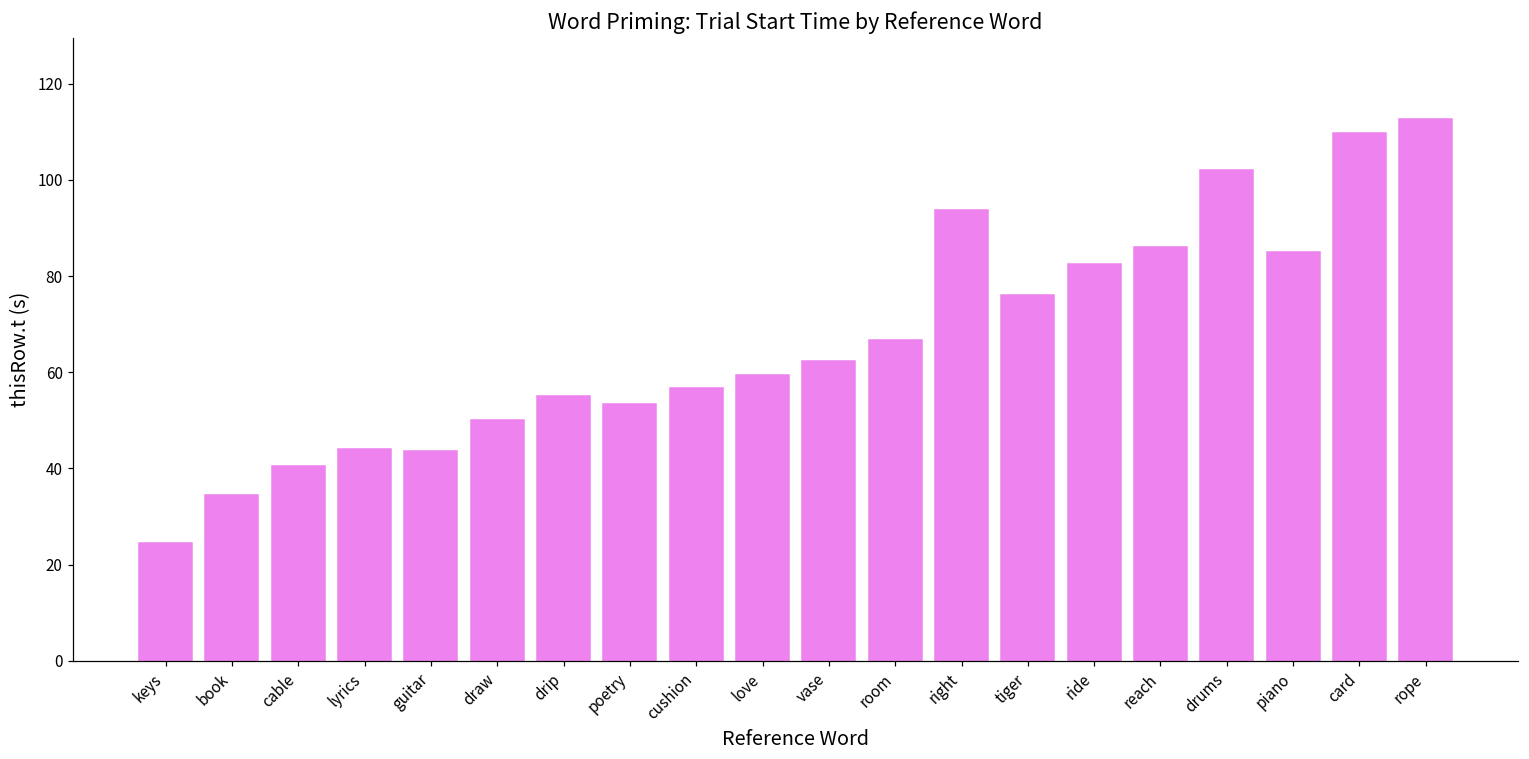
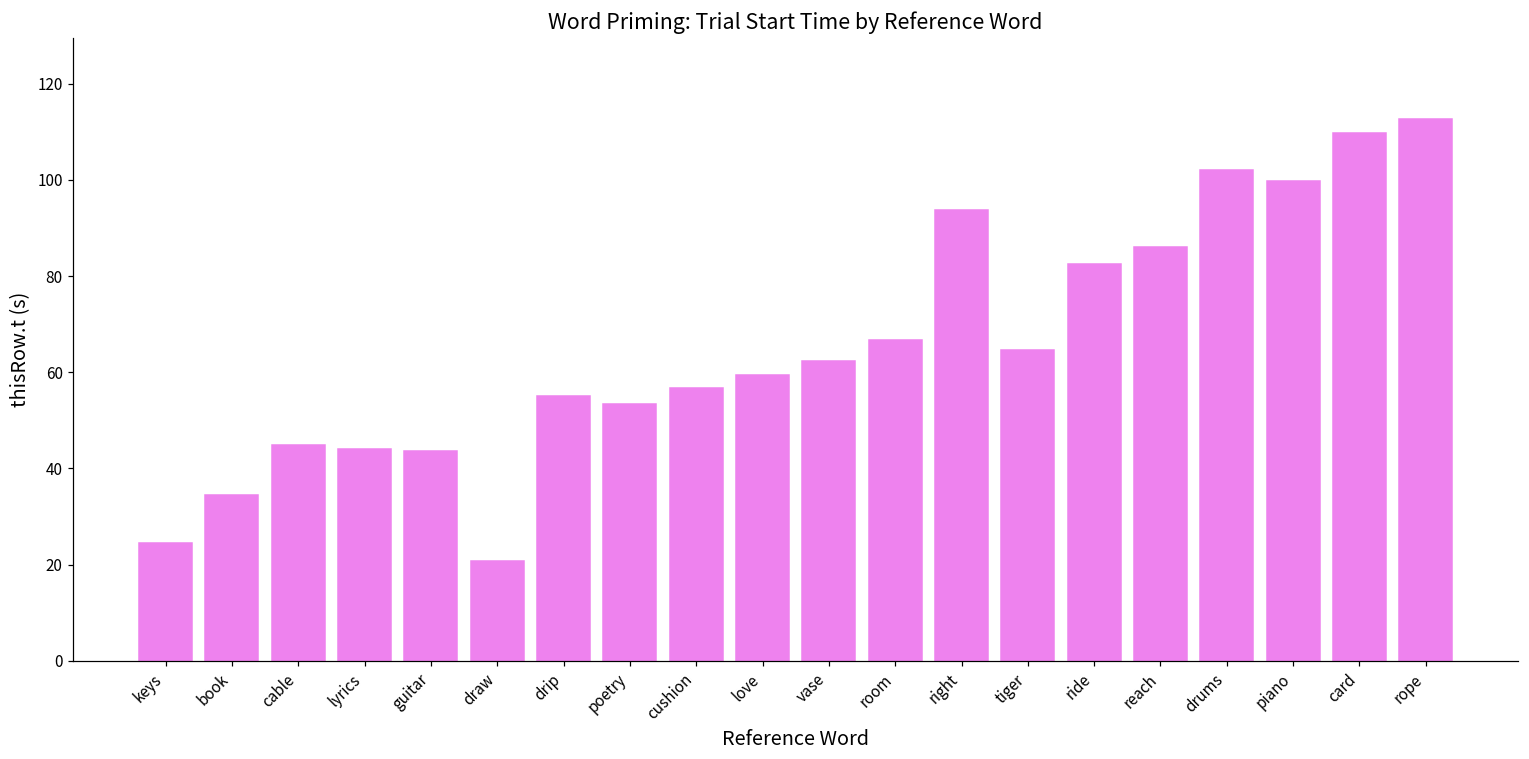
cable: 41 -> 45
draw: 50 -> 21
tiger: 76 -> 65
piano: 85 -> 100
